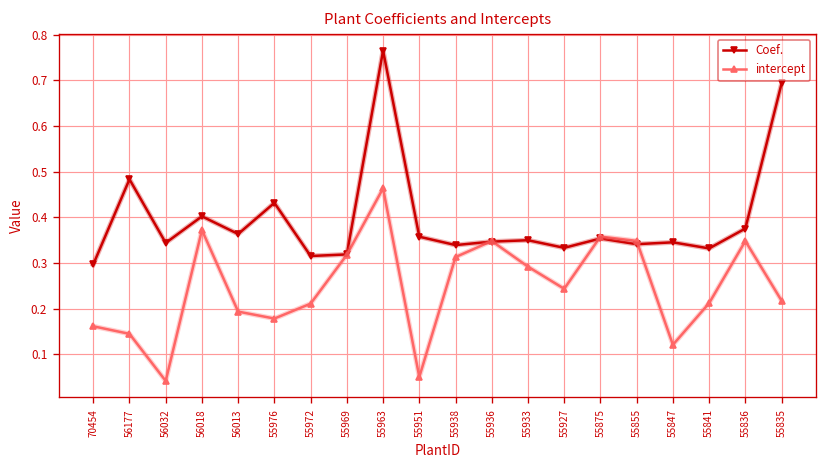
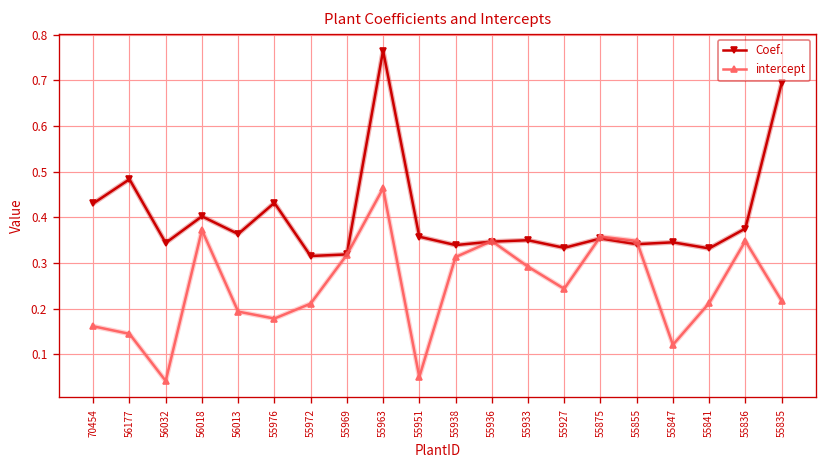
Coef., 70454: 0.30 -> 0.43
